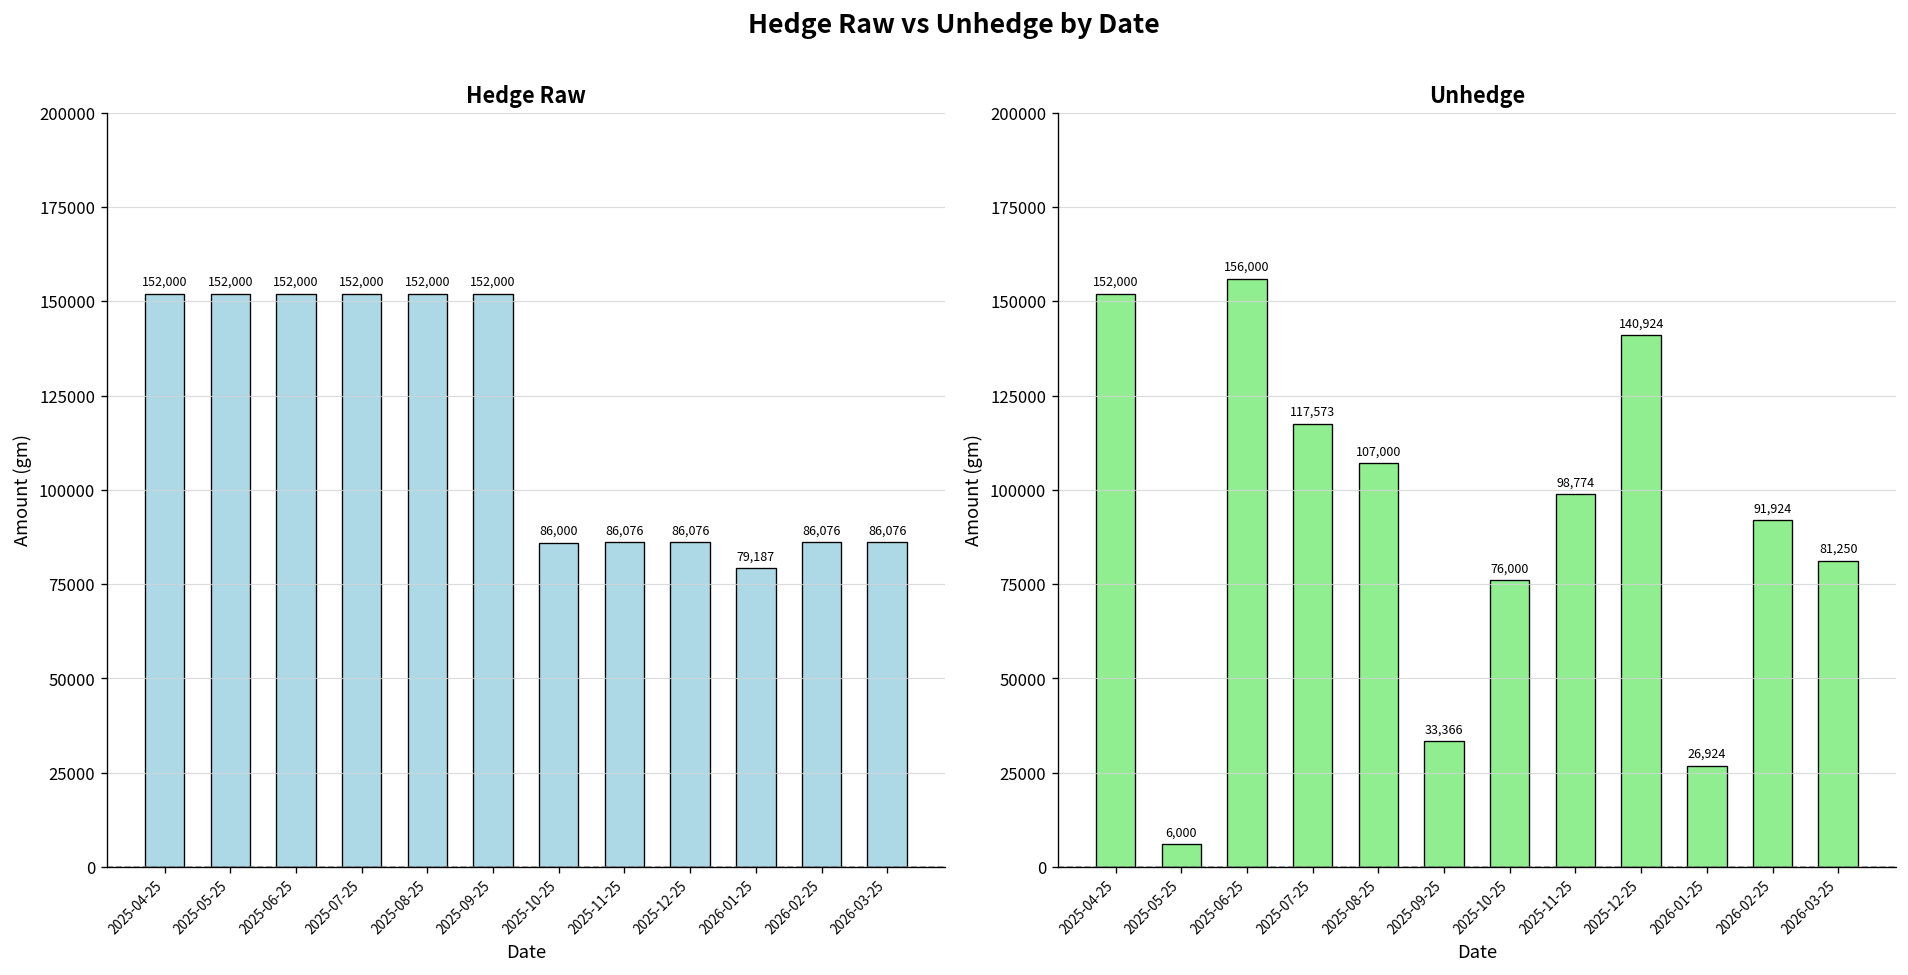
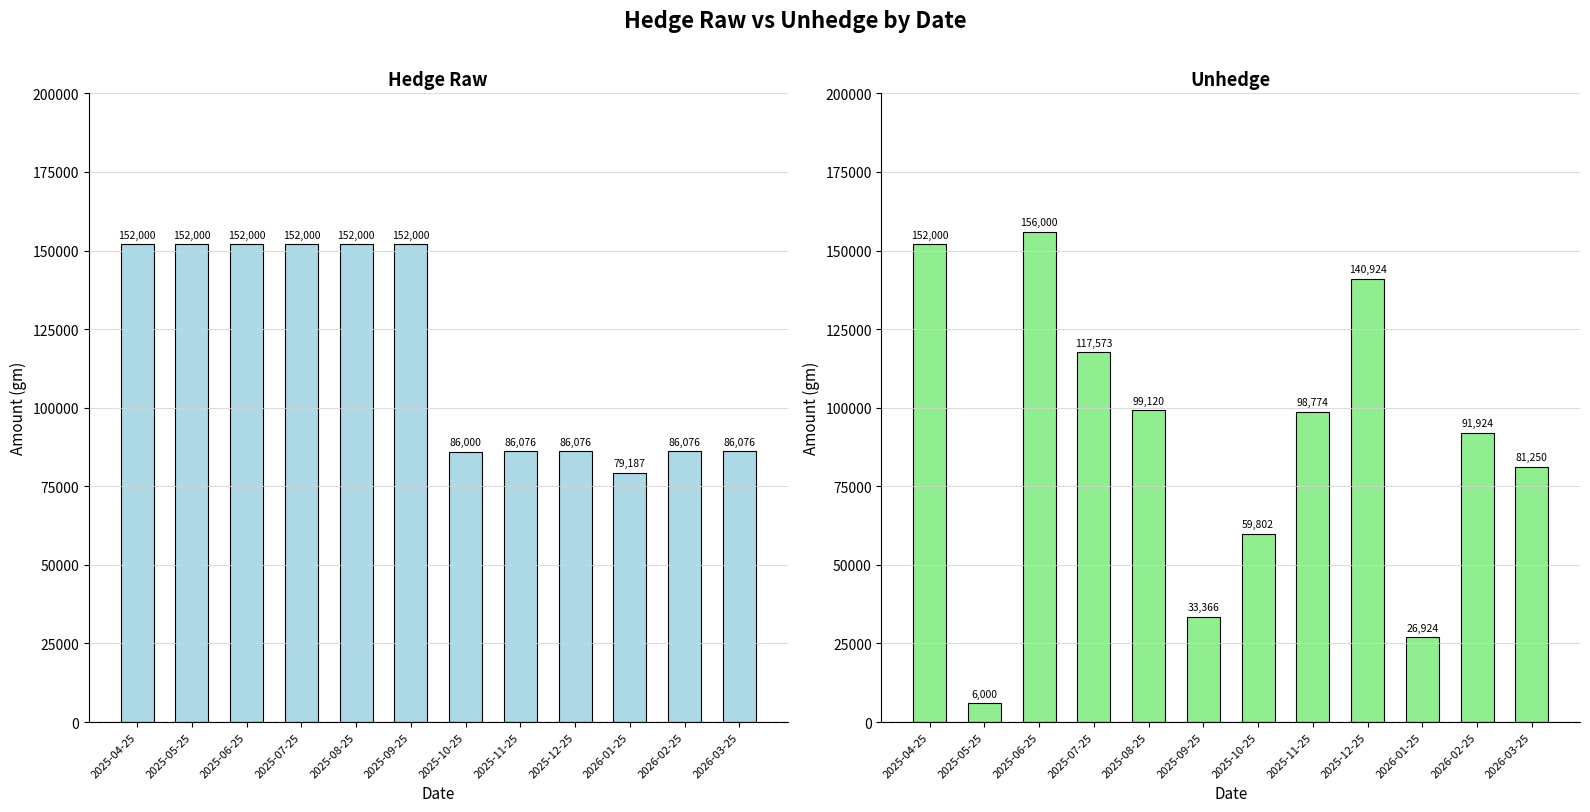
Unhedge, 2025-08-25: 107,000 -> 99,120
Unhedge, 2025-10-25: 76,000 -> 59,802
